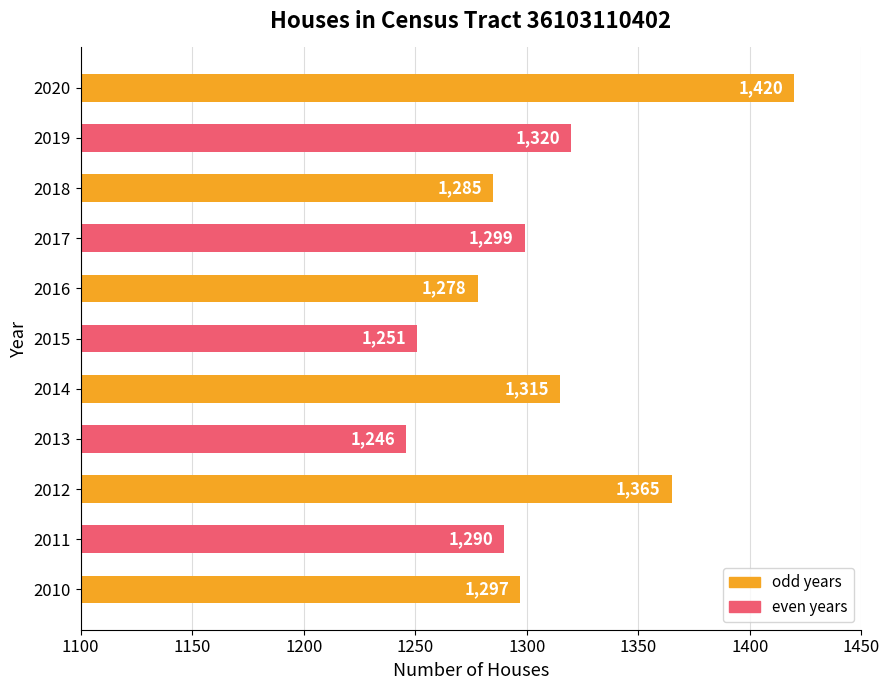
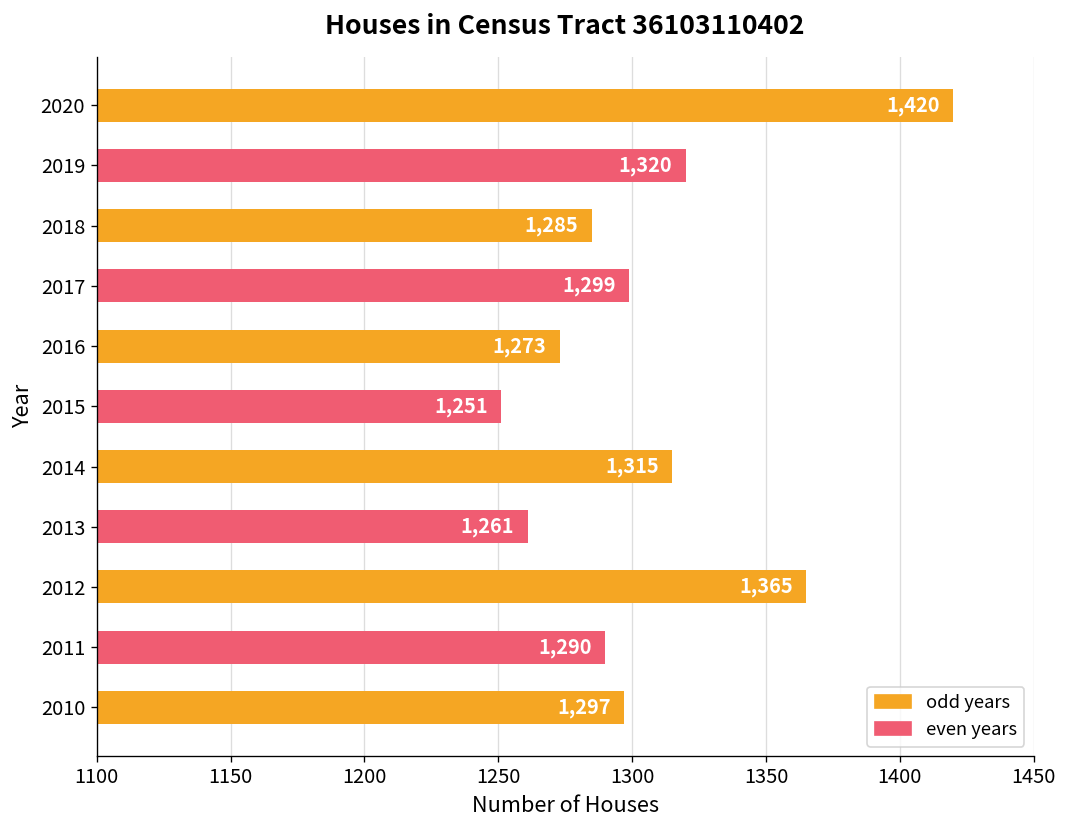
2016: 1,278 -> 1,273
2013: 1,246 -> 1,261
